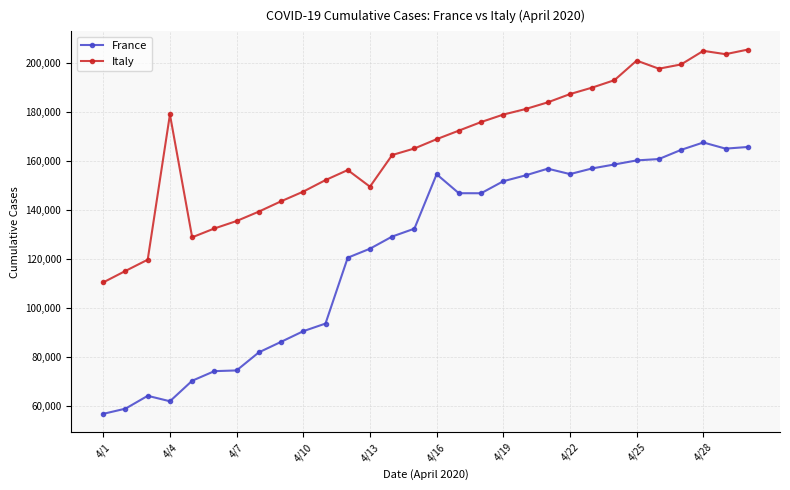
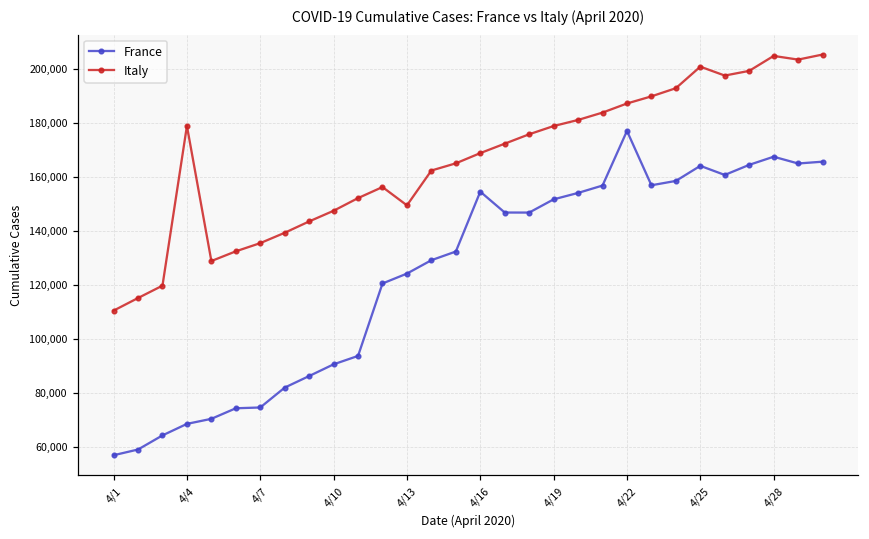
France, 4/4: 62,000 -> 69,000
France, 4/22: 155,000 -> 177,000
France, 4/25: 160,000 -> 164,000
